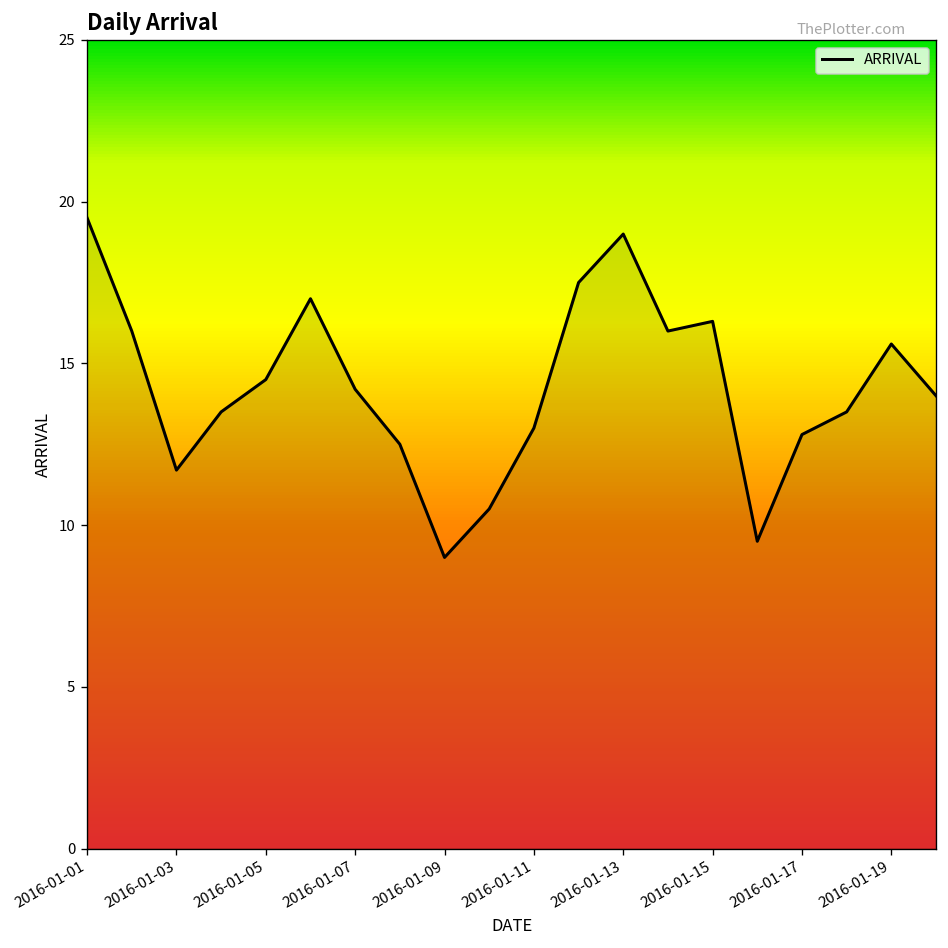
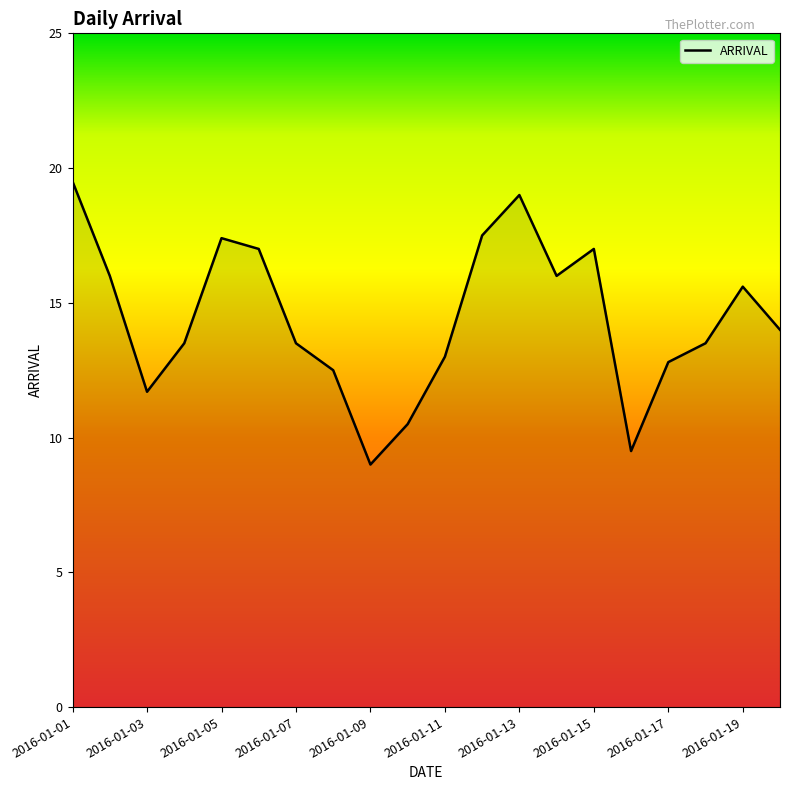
2016-01-05: 14.5 -> 17.4
2016-01-07: 14.2 -> 13.5
2016-01-15: 16.3 -> 17.0
